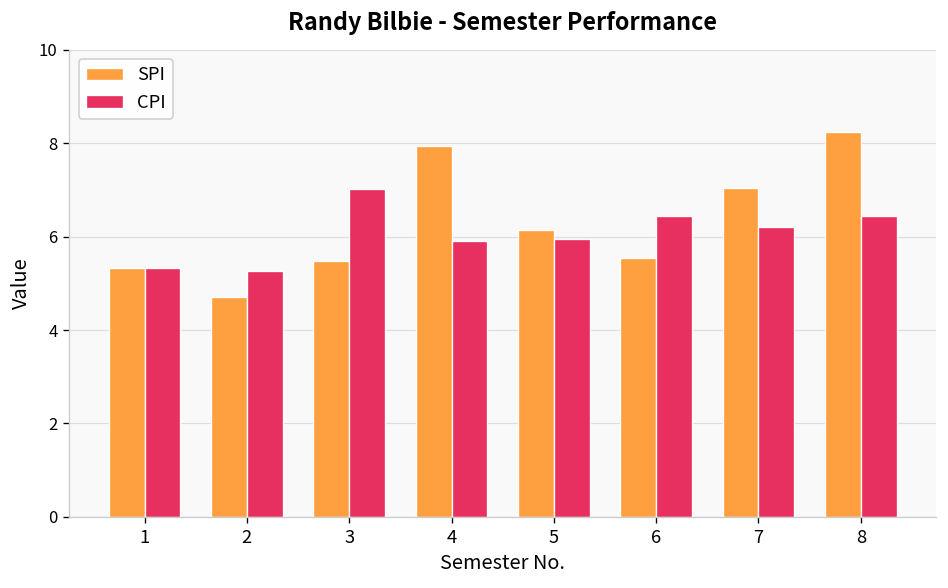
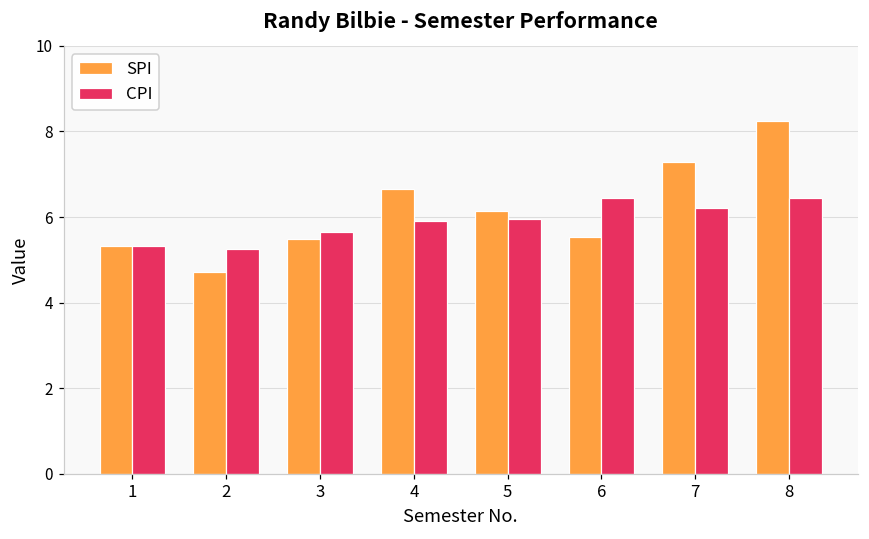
CPI, 3: 7.0 -> 5.6
SPI, 4: 8.0 -> 6.7
SPI, 7: 7.0 -> 7.3
